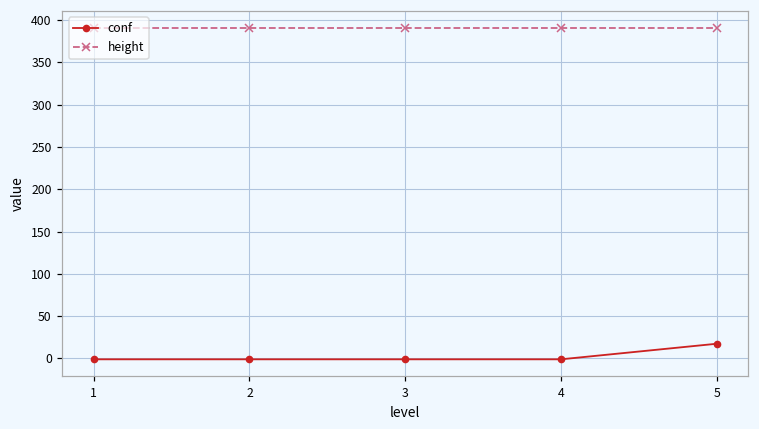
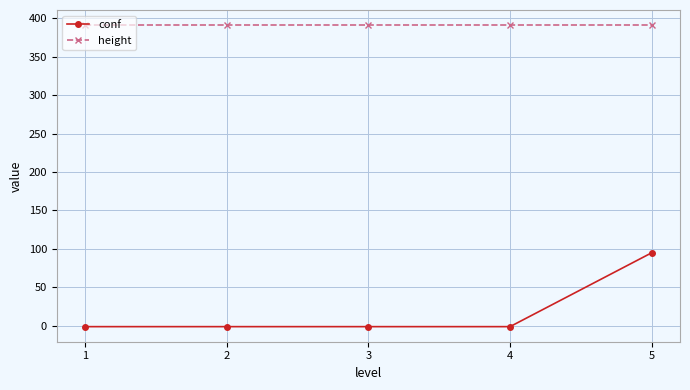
conf, 5: 20 -> 100
